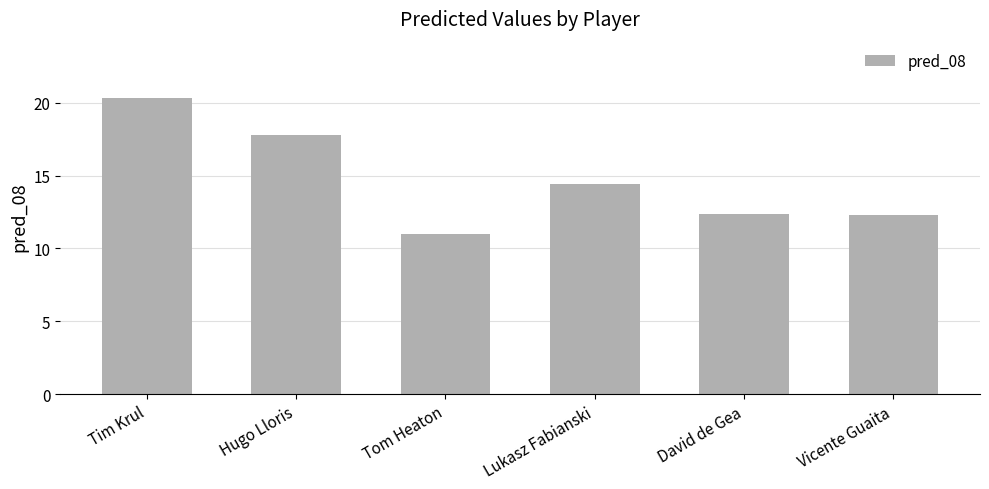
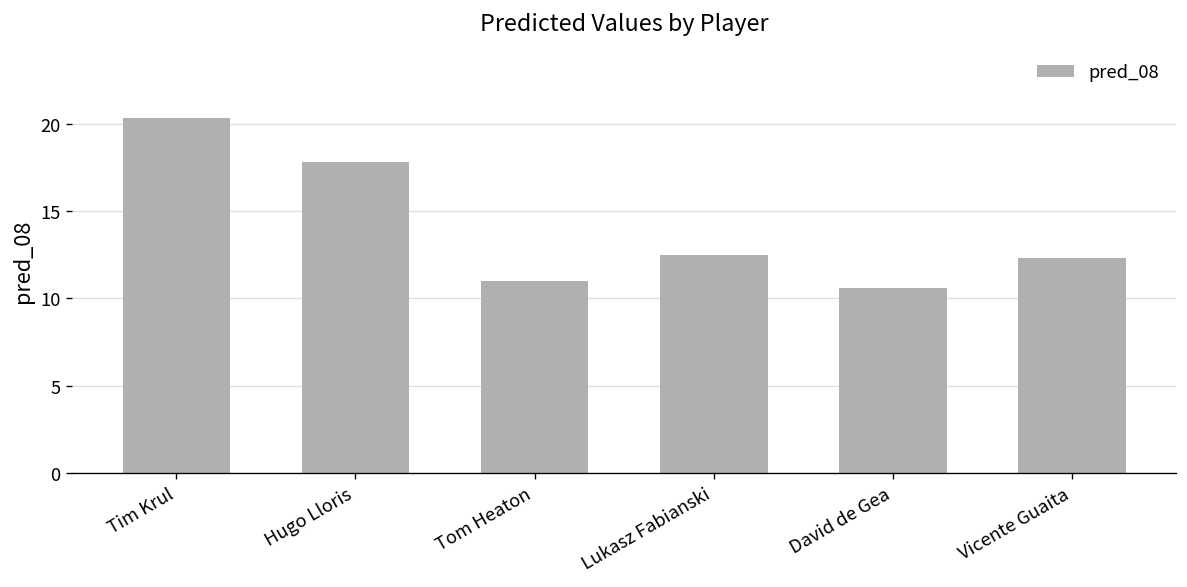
Lukasz Fabianski: 14.4 -> 12.5
David de Gea: 12.3 -> 10.6
